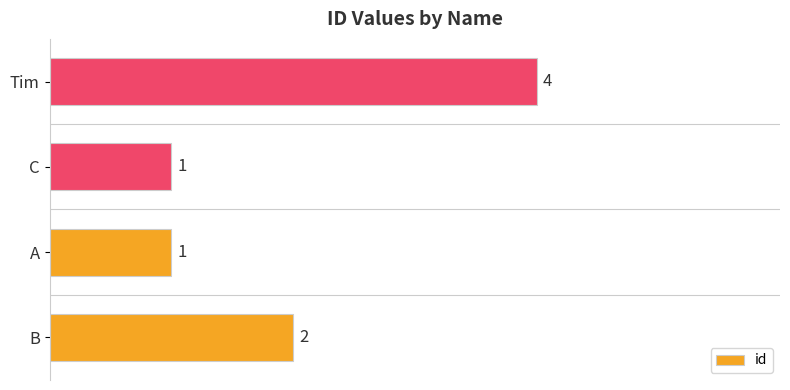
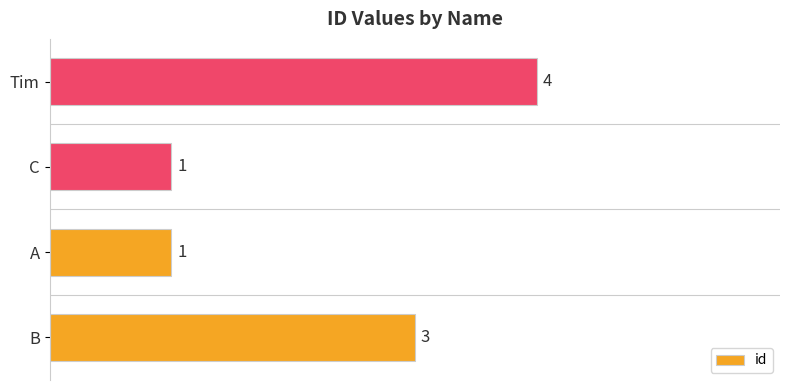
B: 2 -> 3
